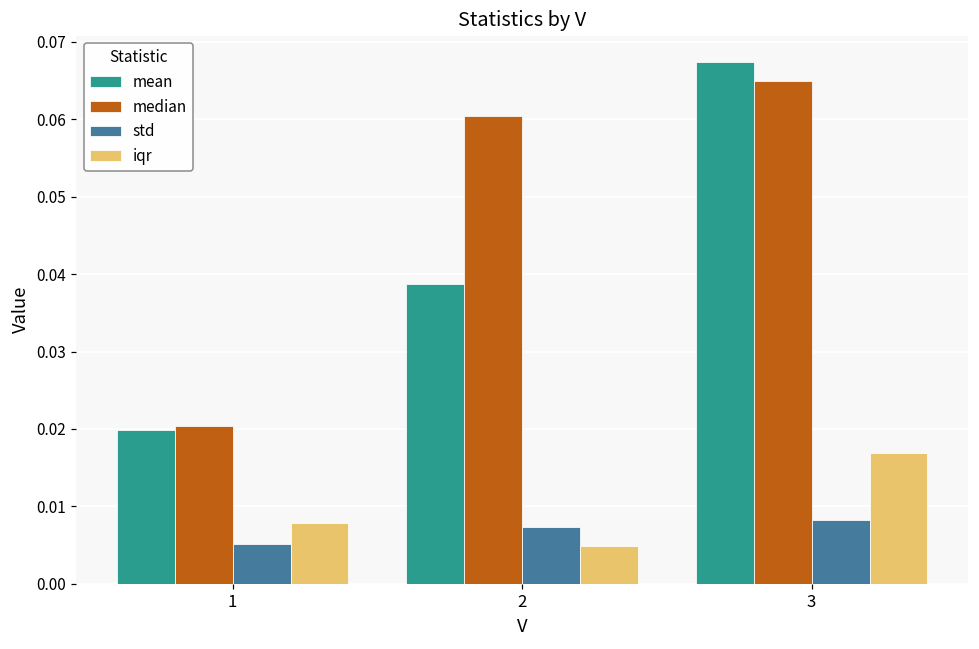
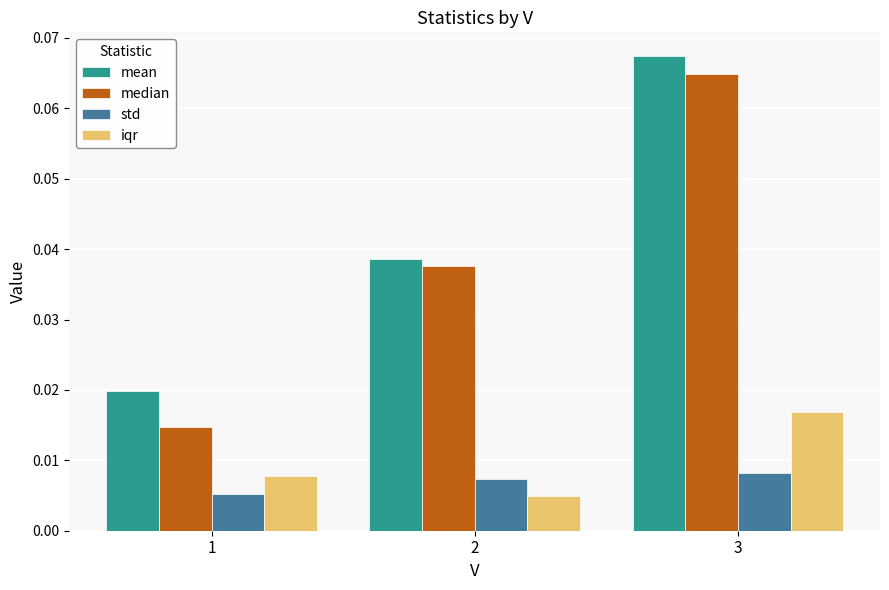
median, 1: 0.020 -> 0.015
median, 2: 0.060 -> 0.038
